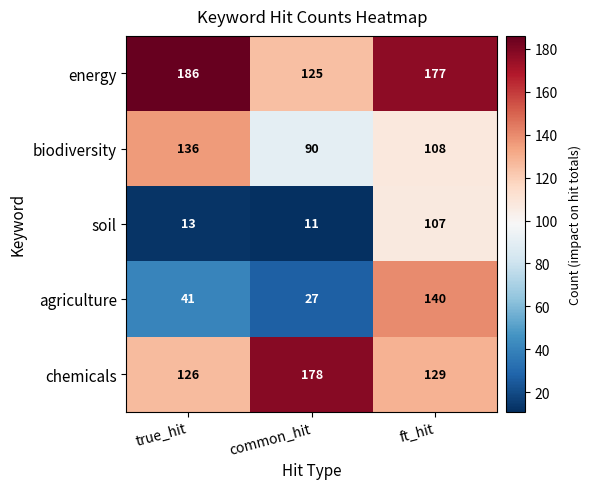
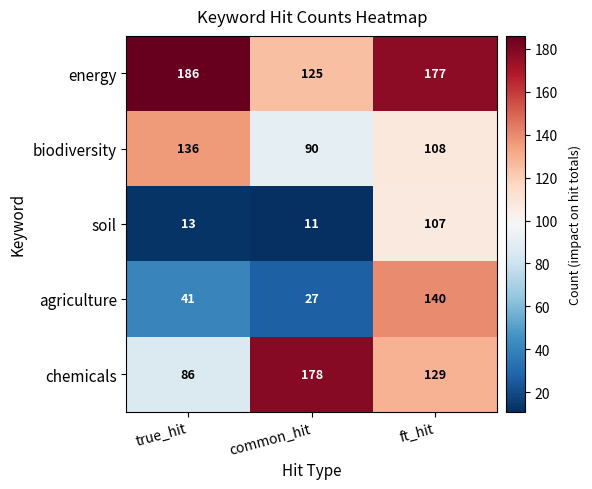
chemicals, true_hit: 126 -> 86
